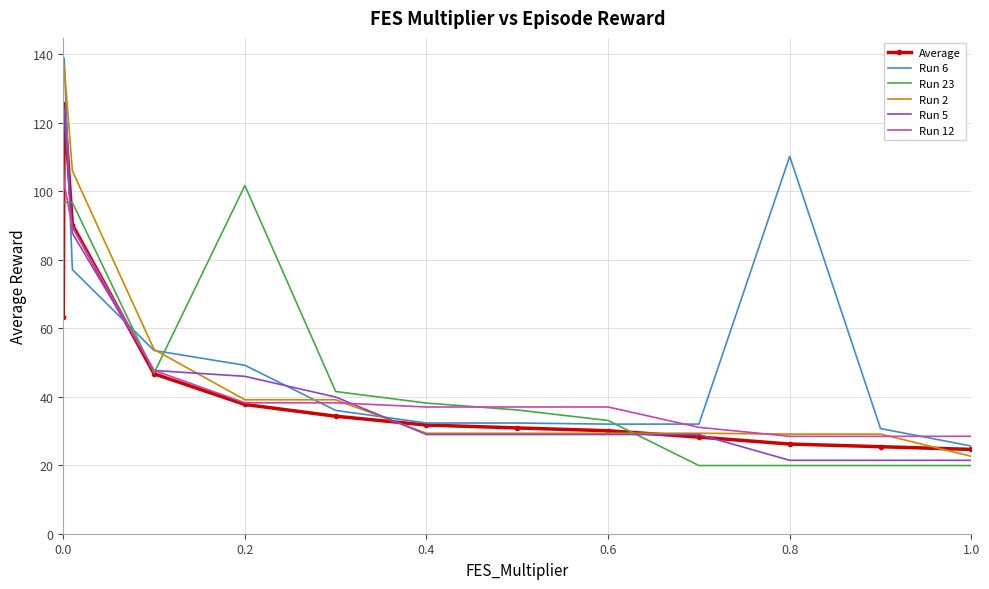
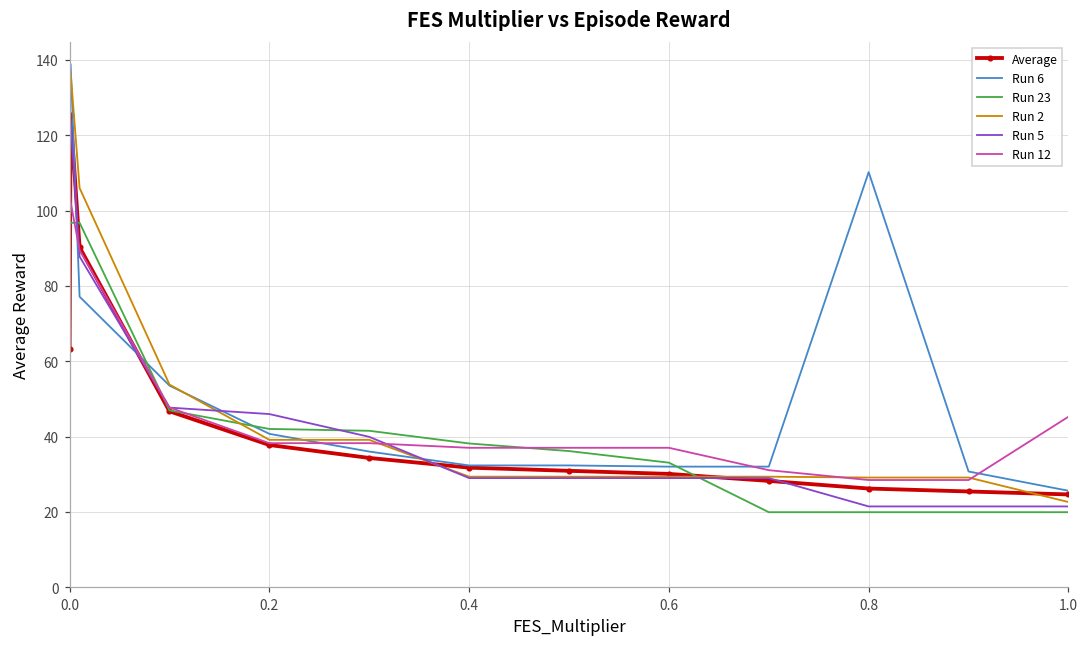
Run 6, 0.2: 49 -> 41
Run 23, 0.2: 102 -> 42
Run 12, 1.0: 28 -> 45
